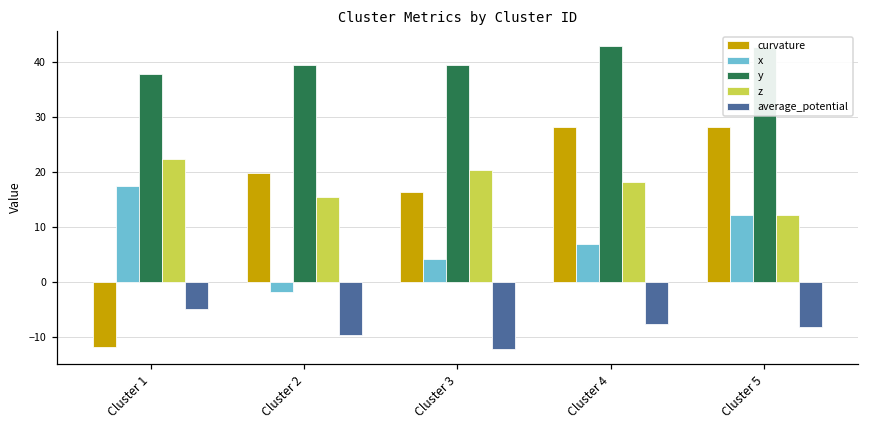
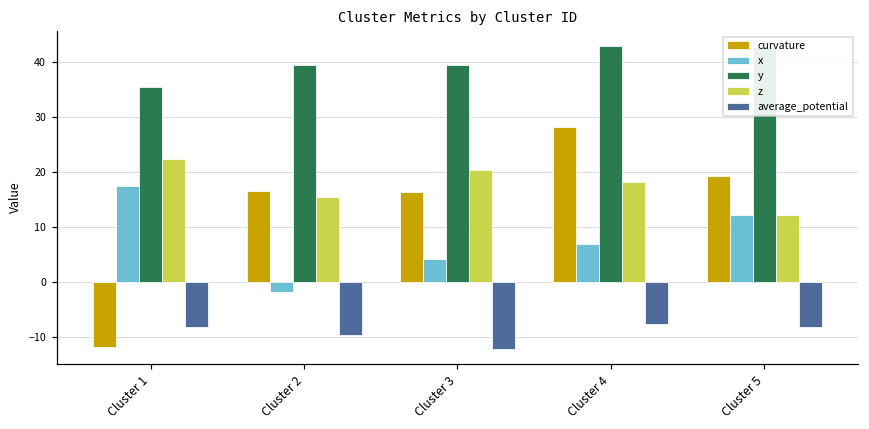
y, Cluster 1: 38 -> 35
average_potential, Cluster 1: -5 -> -8
curvature, Cluster 2: 20 -> 17
curvature, Cluster 5: 28 -> 19
